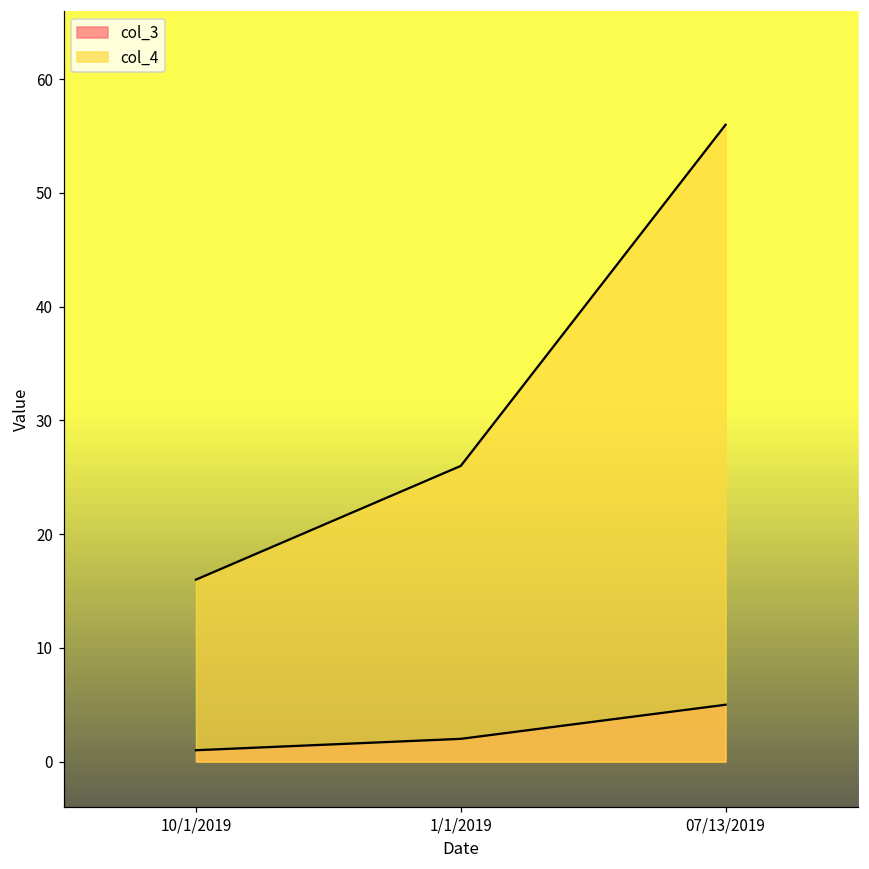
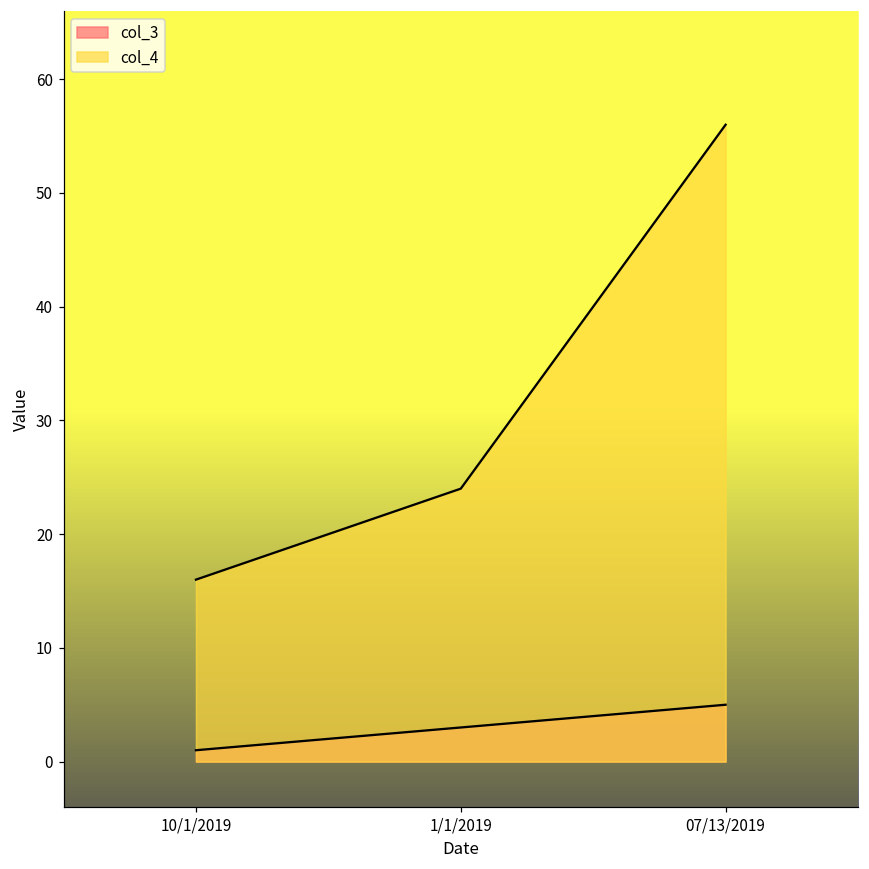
col_3, 1/1/2019: 2 -> 3
col_4, 1/1/2019: 26 -> 24
